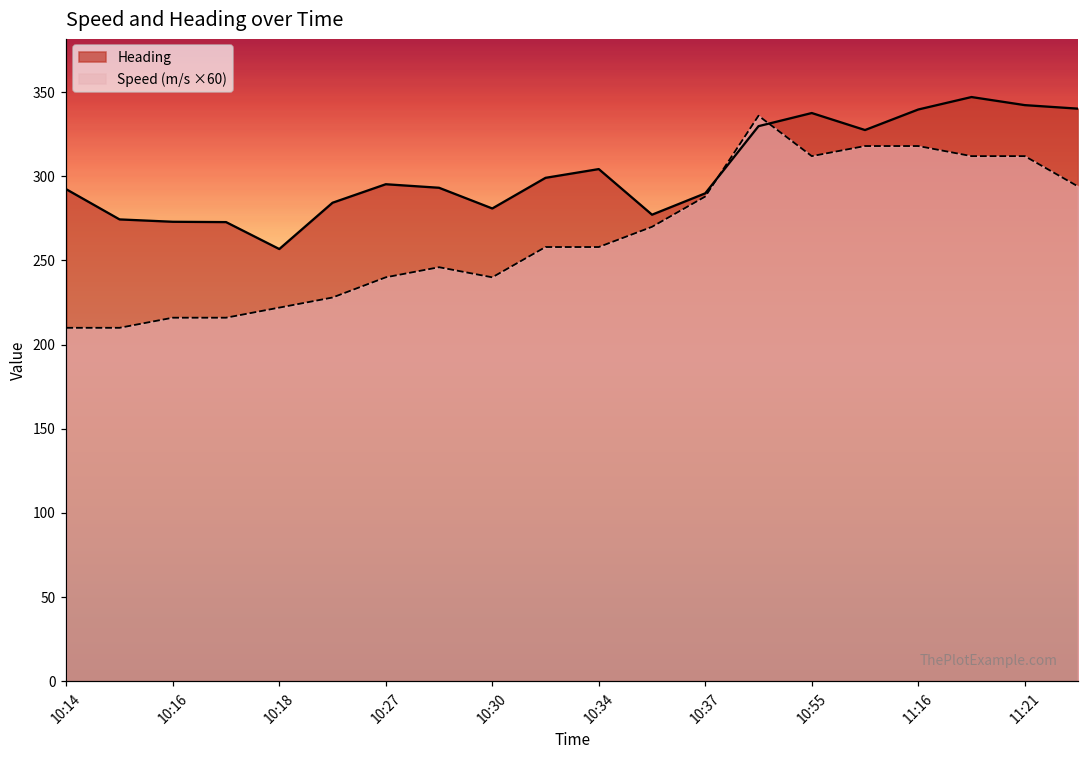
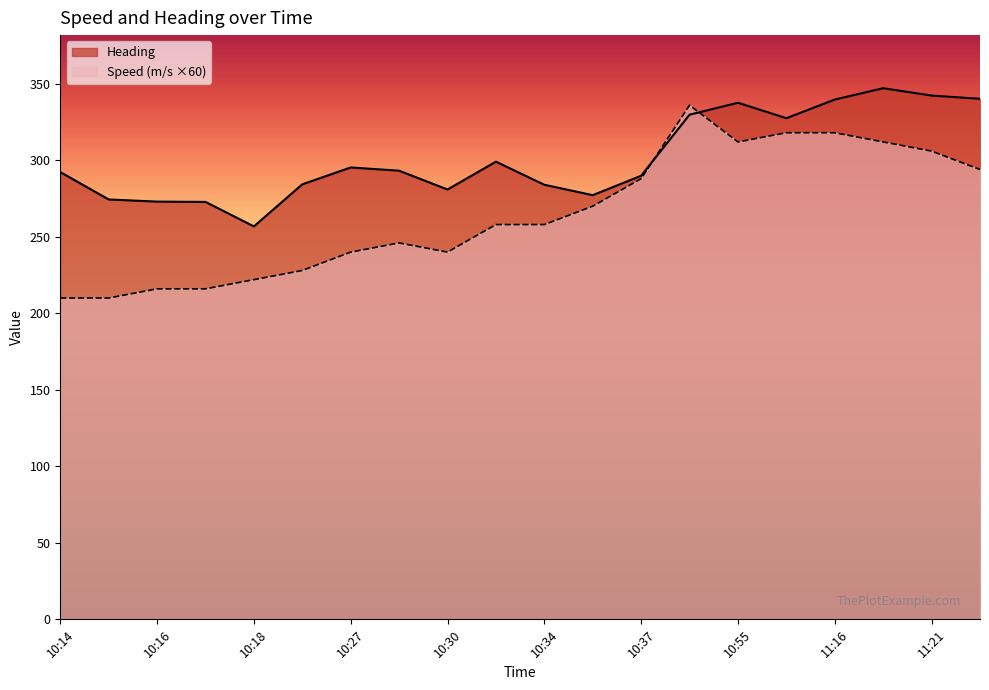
Heading, 10:34: 304 -> 284
Speed (m/s ×60), 11:21: 312 -> 306
